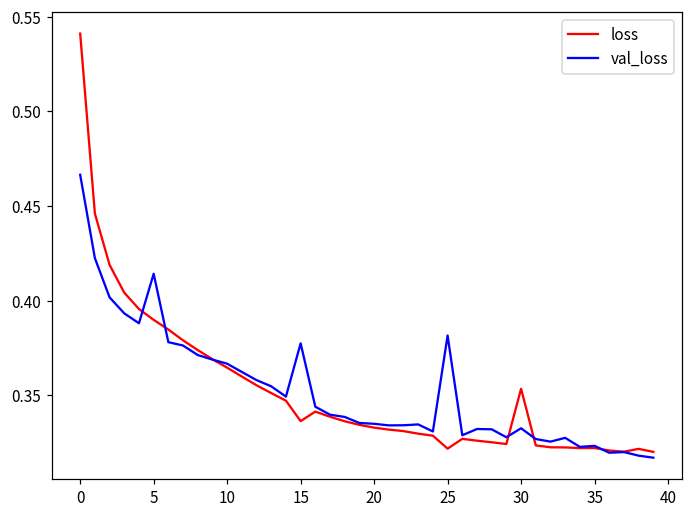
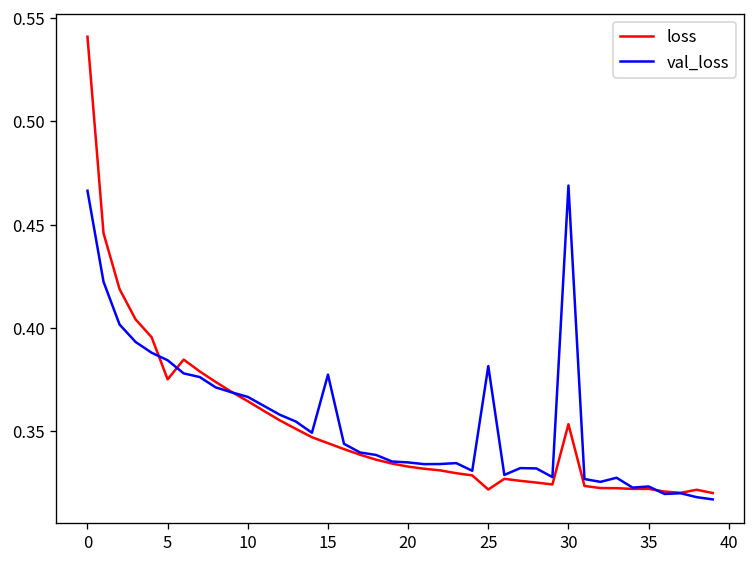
loss, 5: 0.390 -> 0.375
val_loss, 5: 0.414 -> 0.384
loss, 15: 0.336 -> 0.344
val_loss, 30: 0.333 -> 0.469
